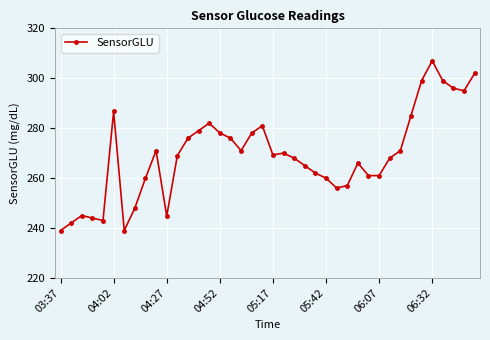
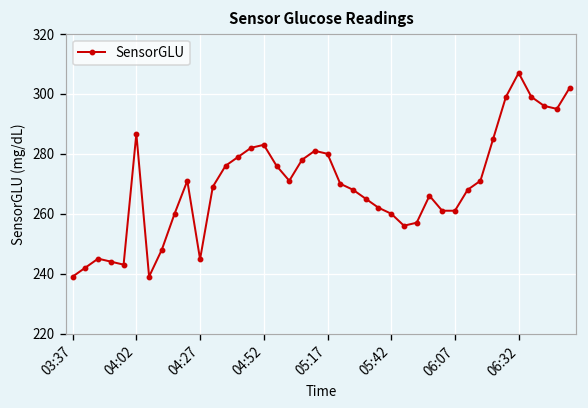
04:52: 278 -> 283
05:17: 269 -> 280
